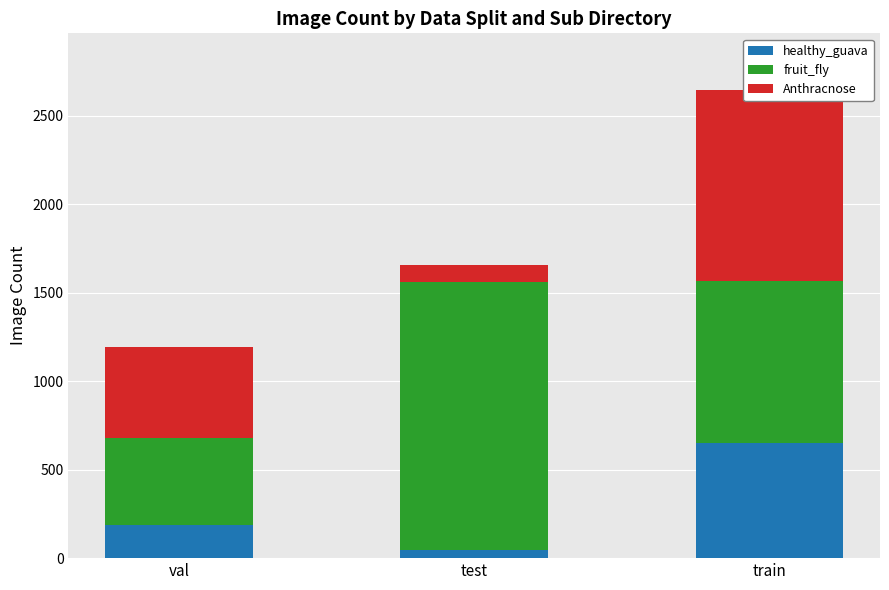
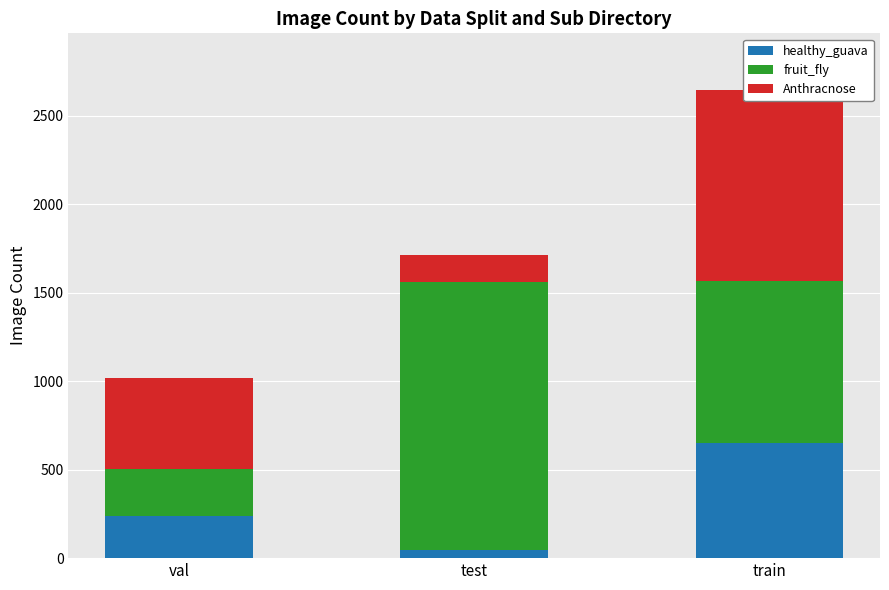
healthy_guava, val: 190 -> 240
fruit_fly, val: 490 -> 260
Anthracnose, test: 100 -> 160
